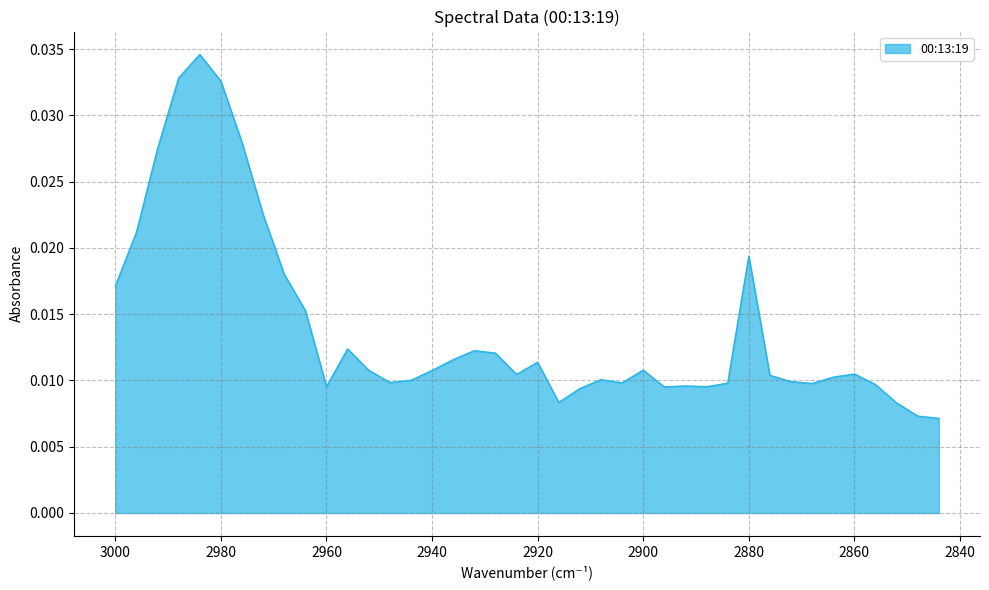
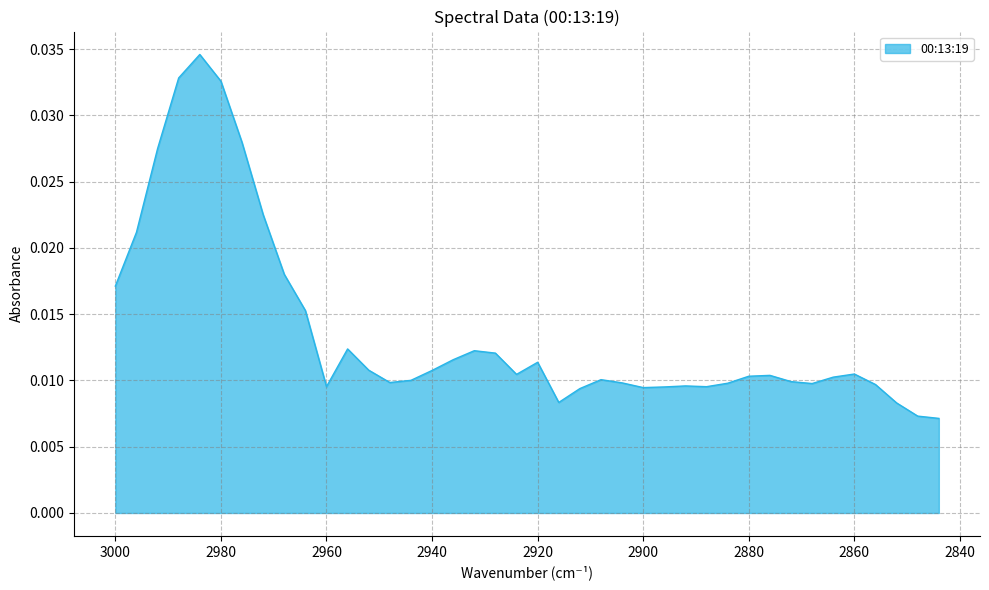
2900: 0.0108 -> 0.0095
2880: 0.0194 -> 0.0103
